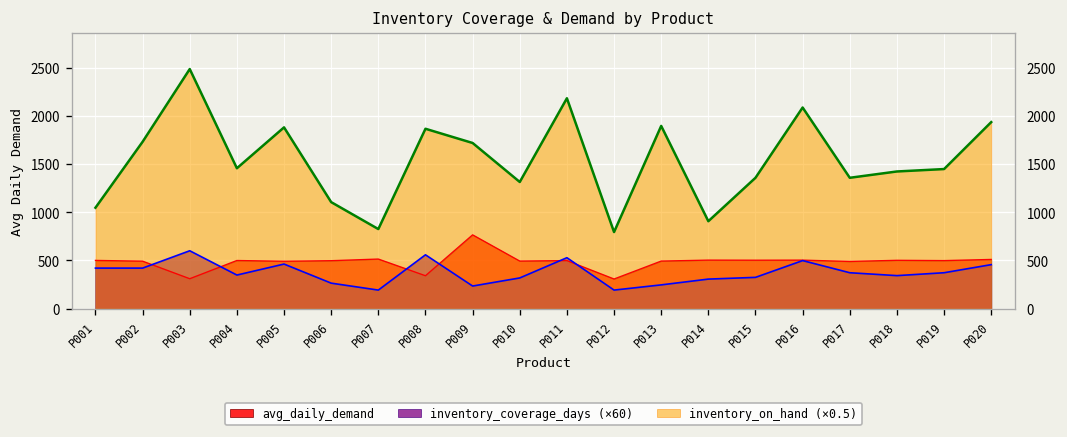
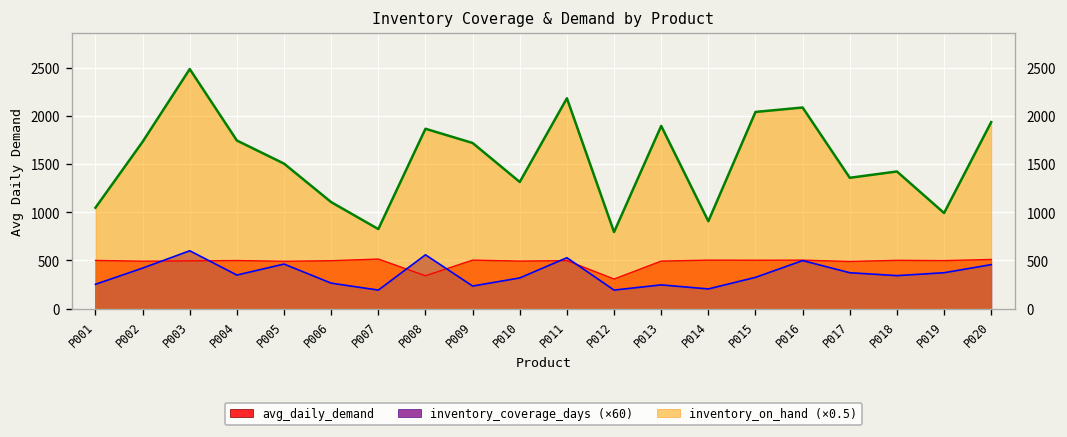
inventory_coverage_days (×60), P001: 400 -> 300
avg_daily_demand, P003: 300 -> 500
inventory_on_hand (×0.5), P004: 1500 -> 1700
inventory_on_hand (×0.5), P005: 1900 -> 1500
avg_daily_demand, P009: 800 -> 500
inventory_coverage_days (×60), P014: 300 -> 200
inventory_on_hand (×0.5), P015: 1400 -> 2000
inventory_on_hand (×0.5), P019: 1400 -> 1000
